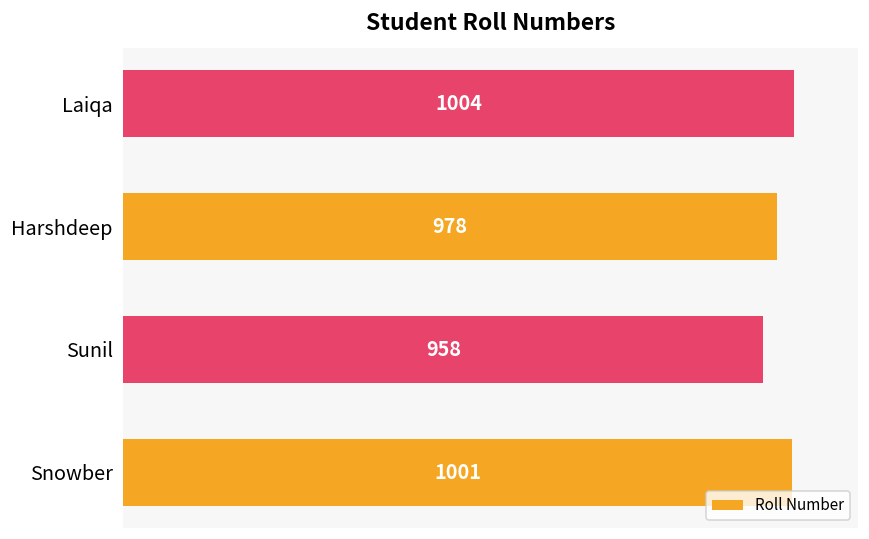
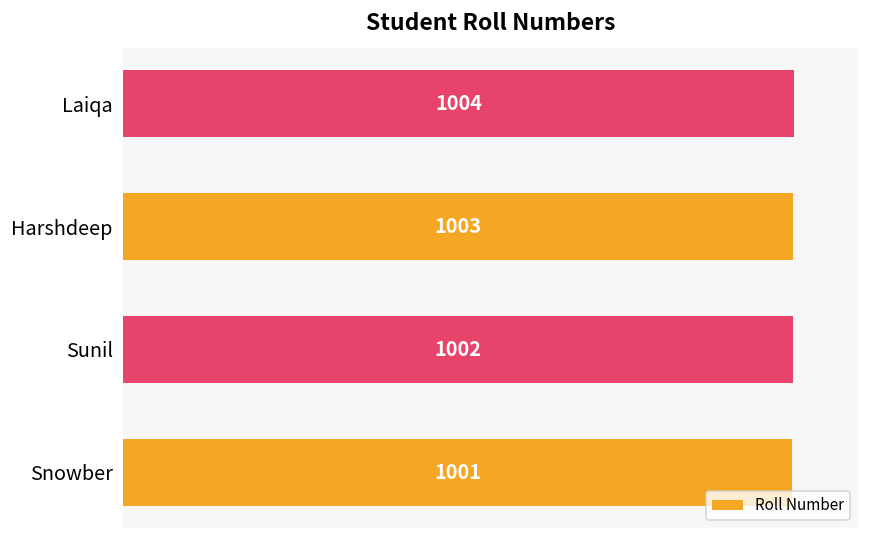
Harshdeep: 978 -> 1003
Sunil: 958 -> 1002
